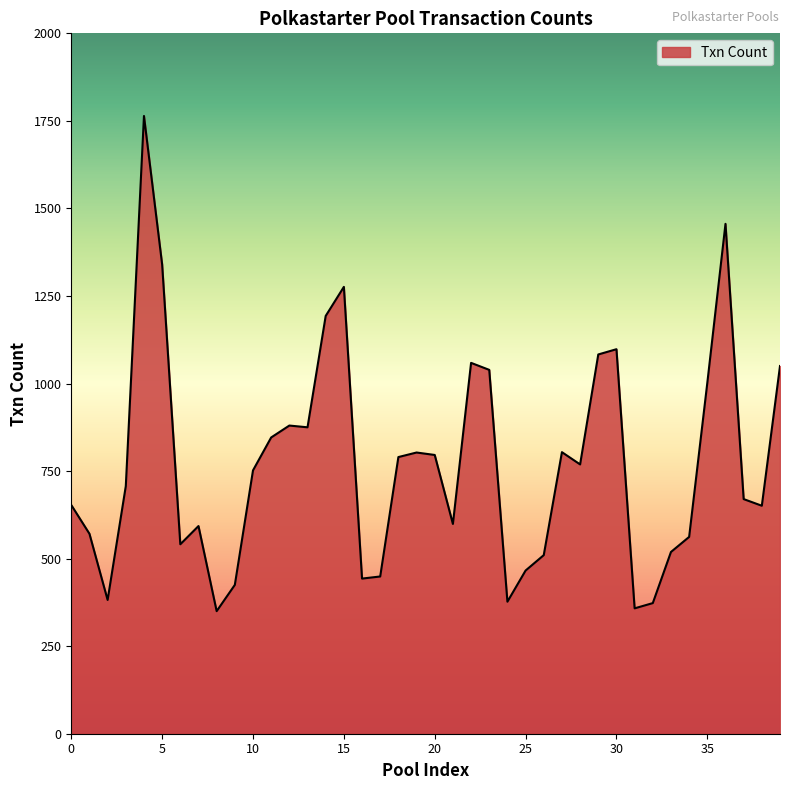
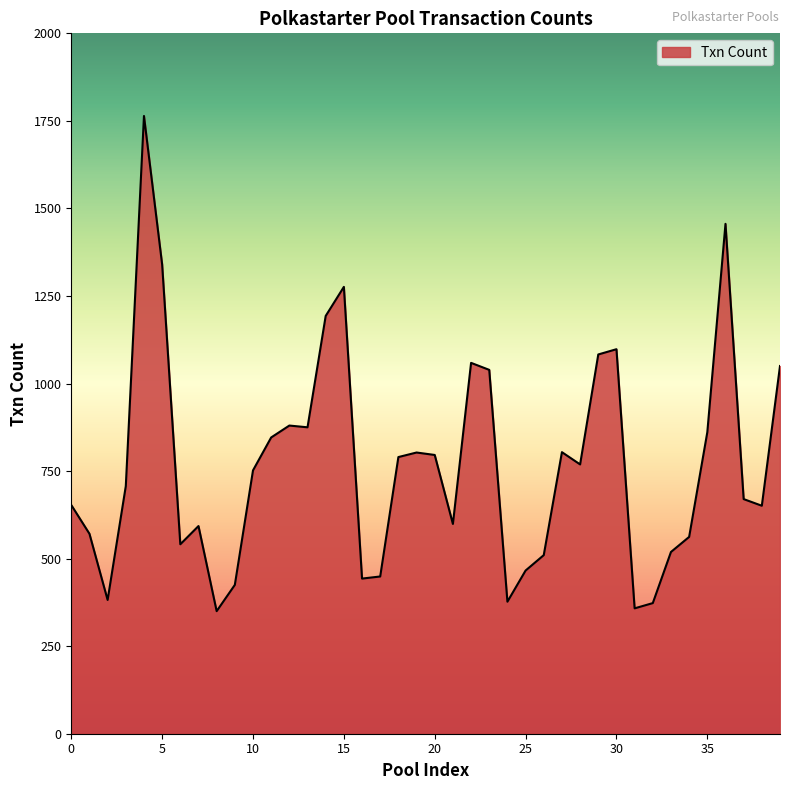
35: 1000 -> 860
